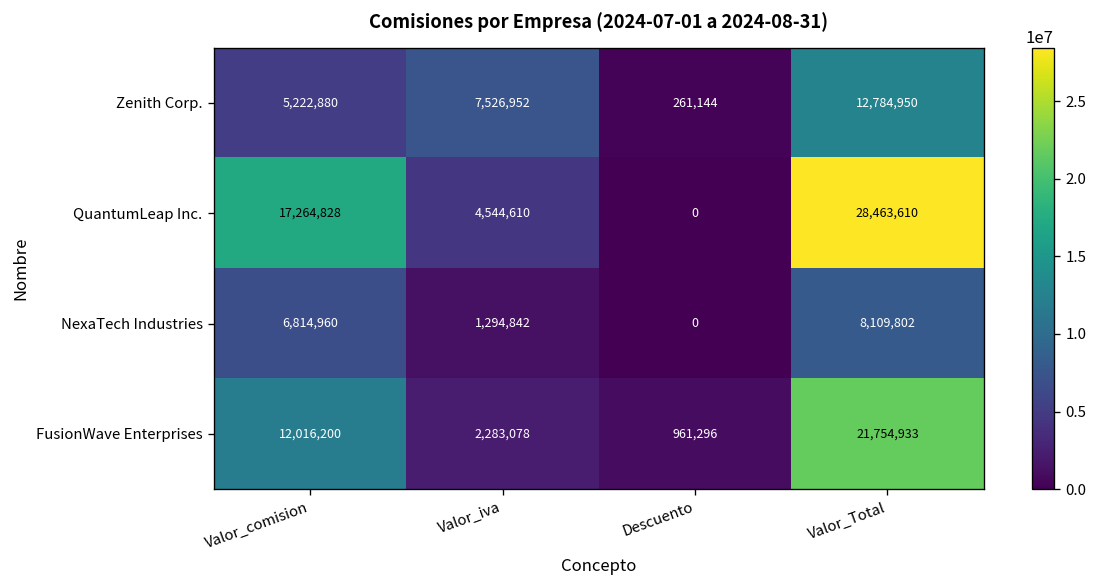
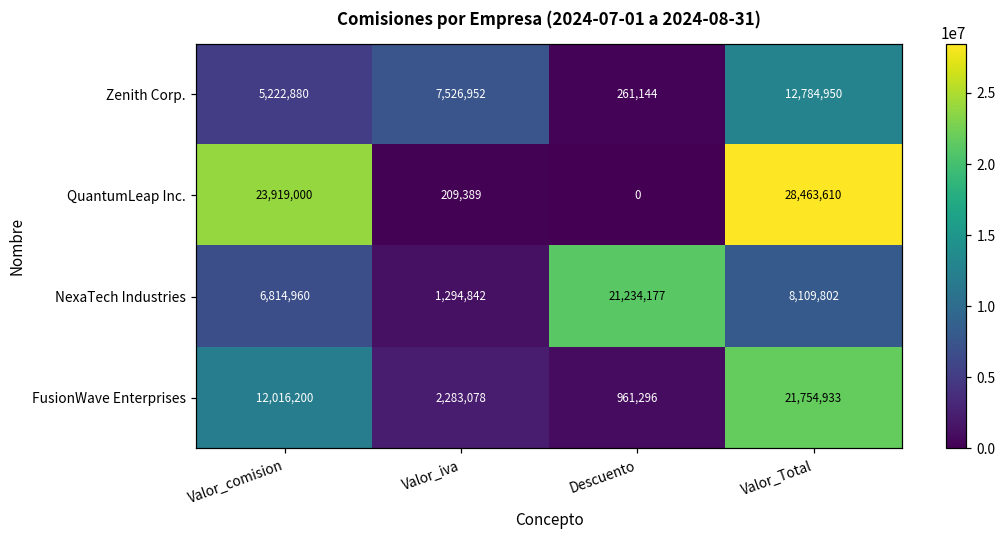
QuantumLeap Inc., Valor_comision: 17,264,828 -> 23,919,000
QuantumLeap Inc., Valor_iva: 4,544,610 -> 209,389
NexaTech Industries, Descuento: 0 -> 21,234,177
